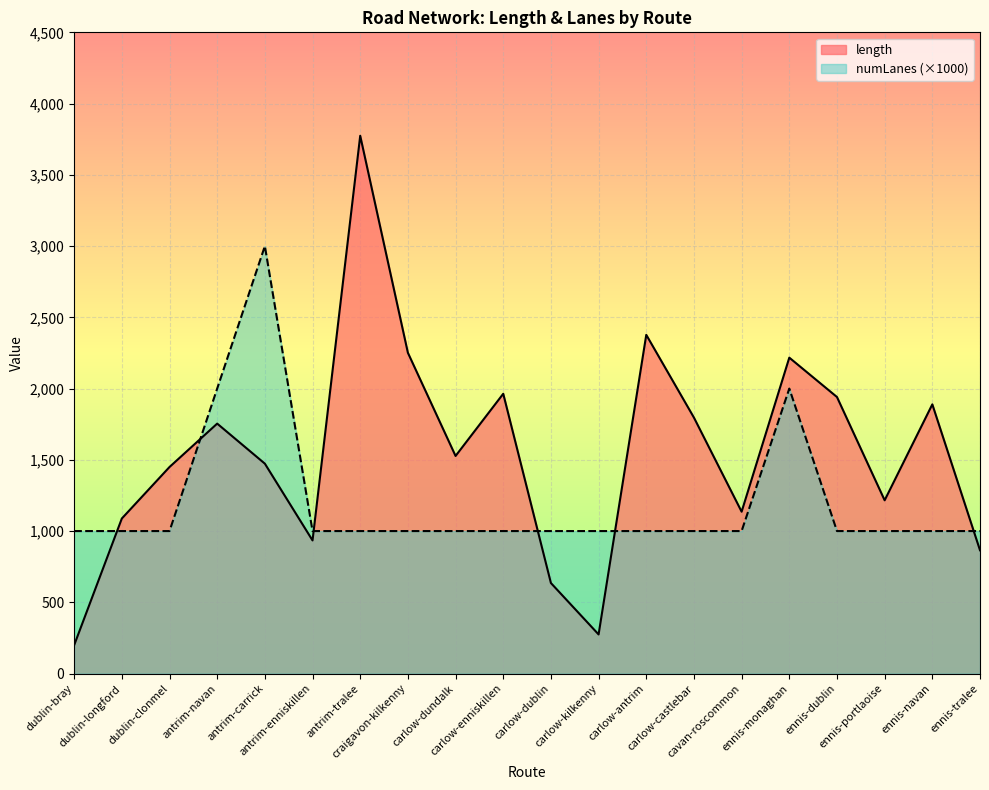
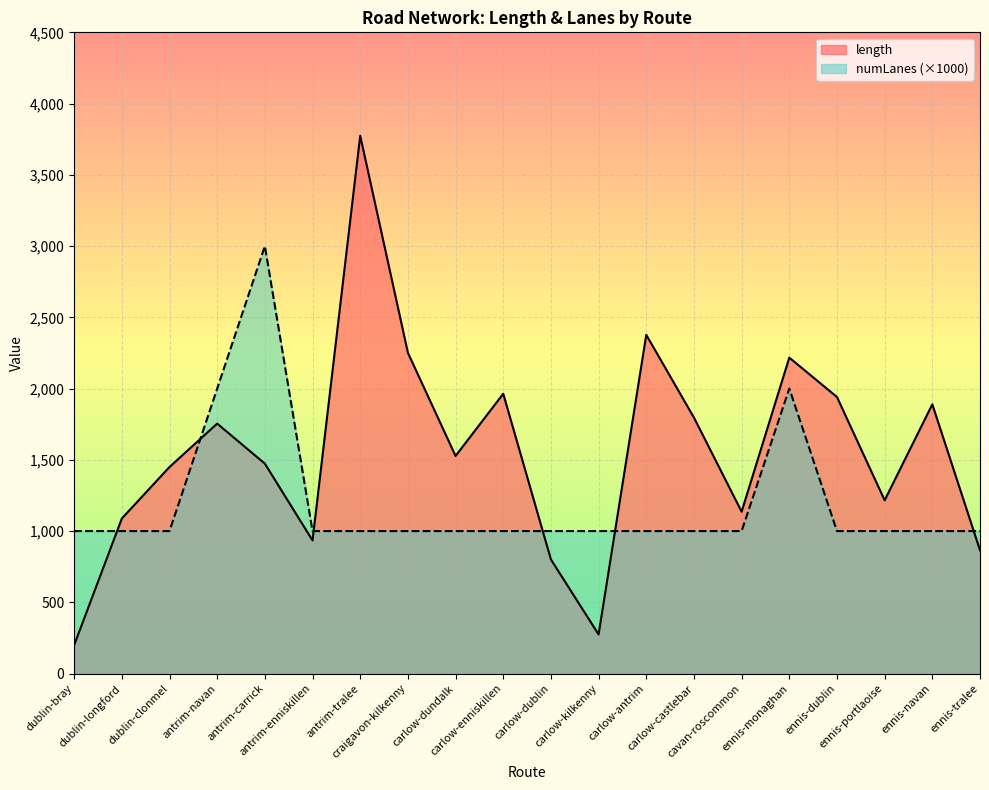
length, carlow-dublin: 640 -> 800
